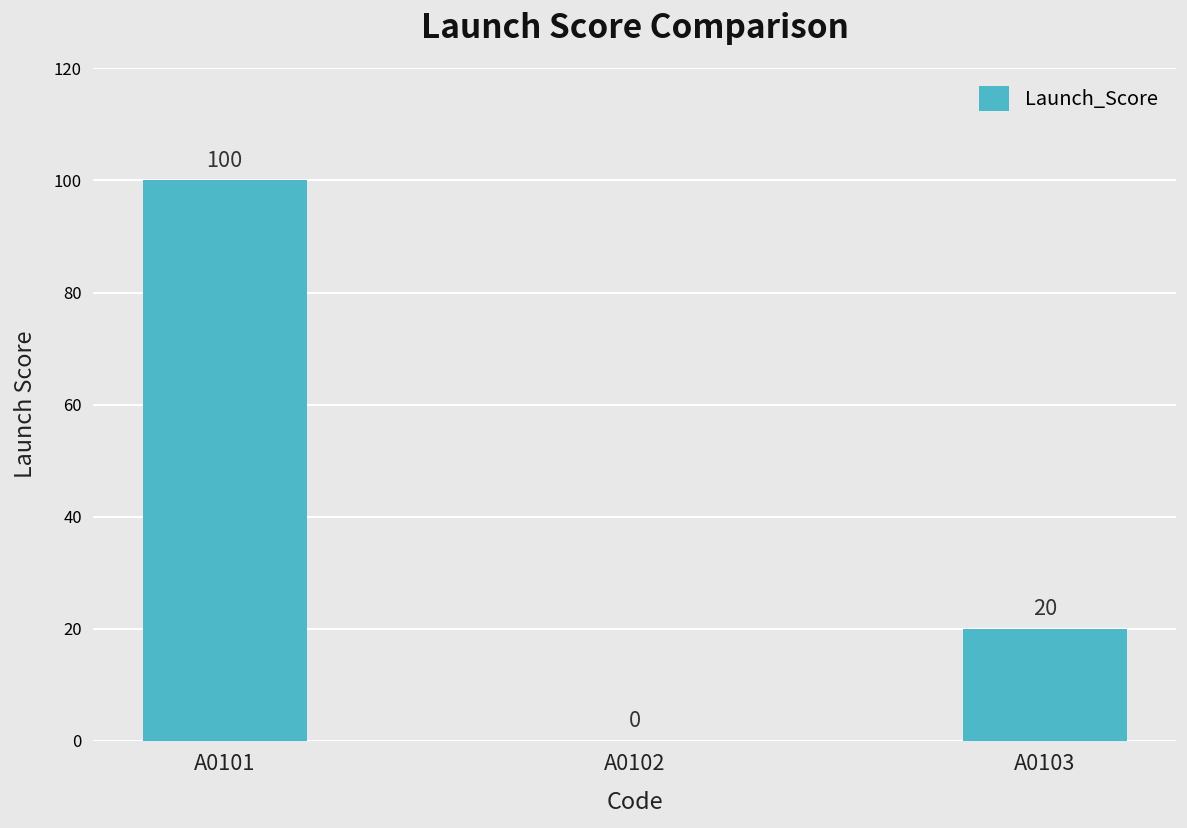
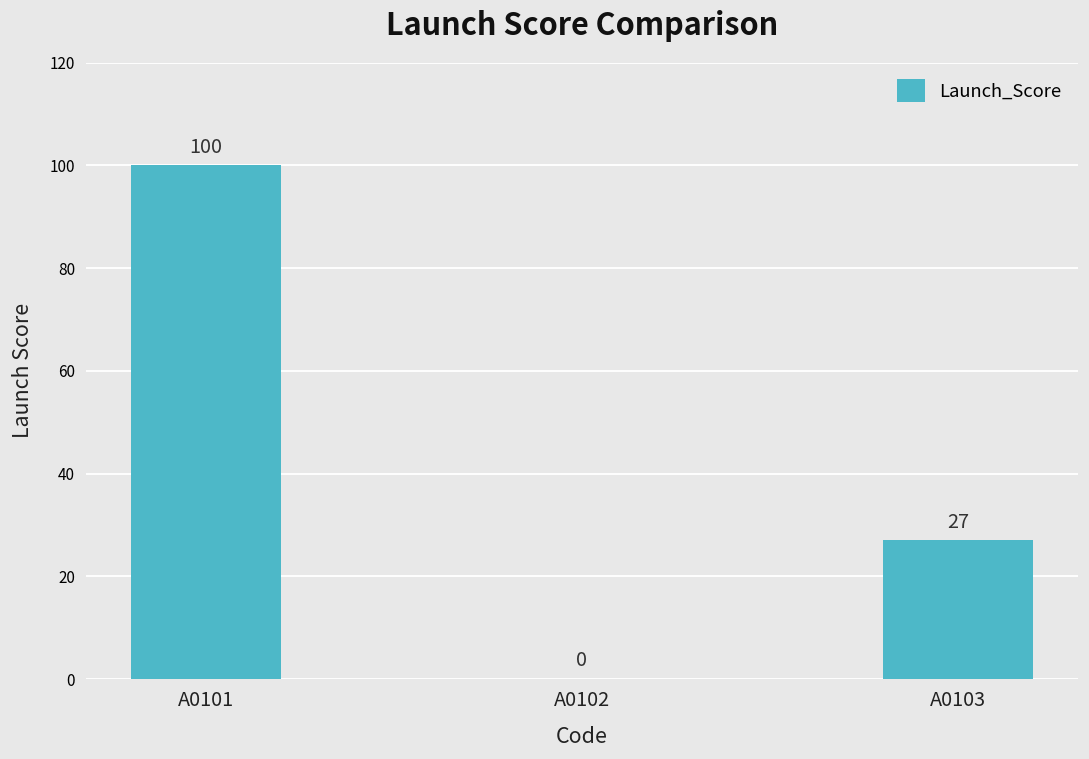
A0103: 20 -> 27
